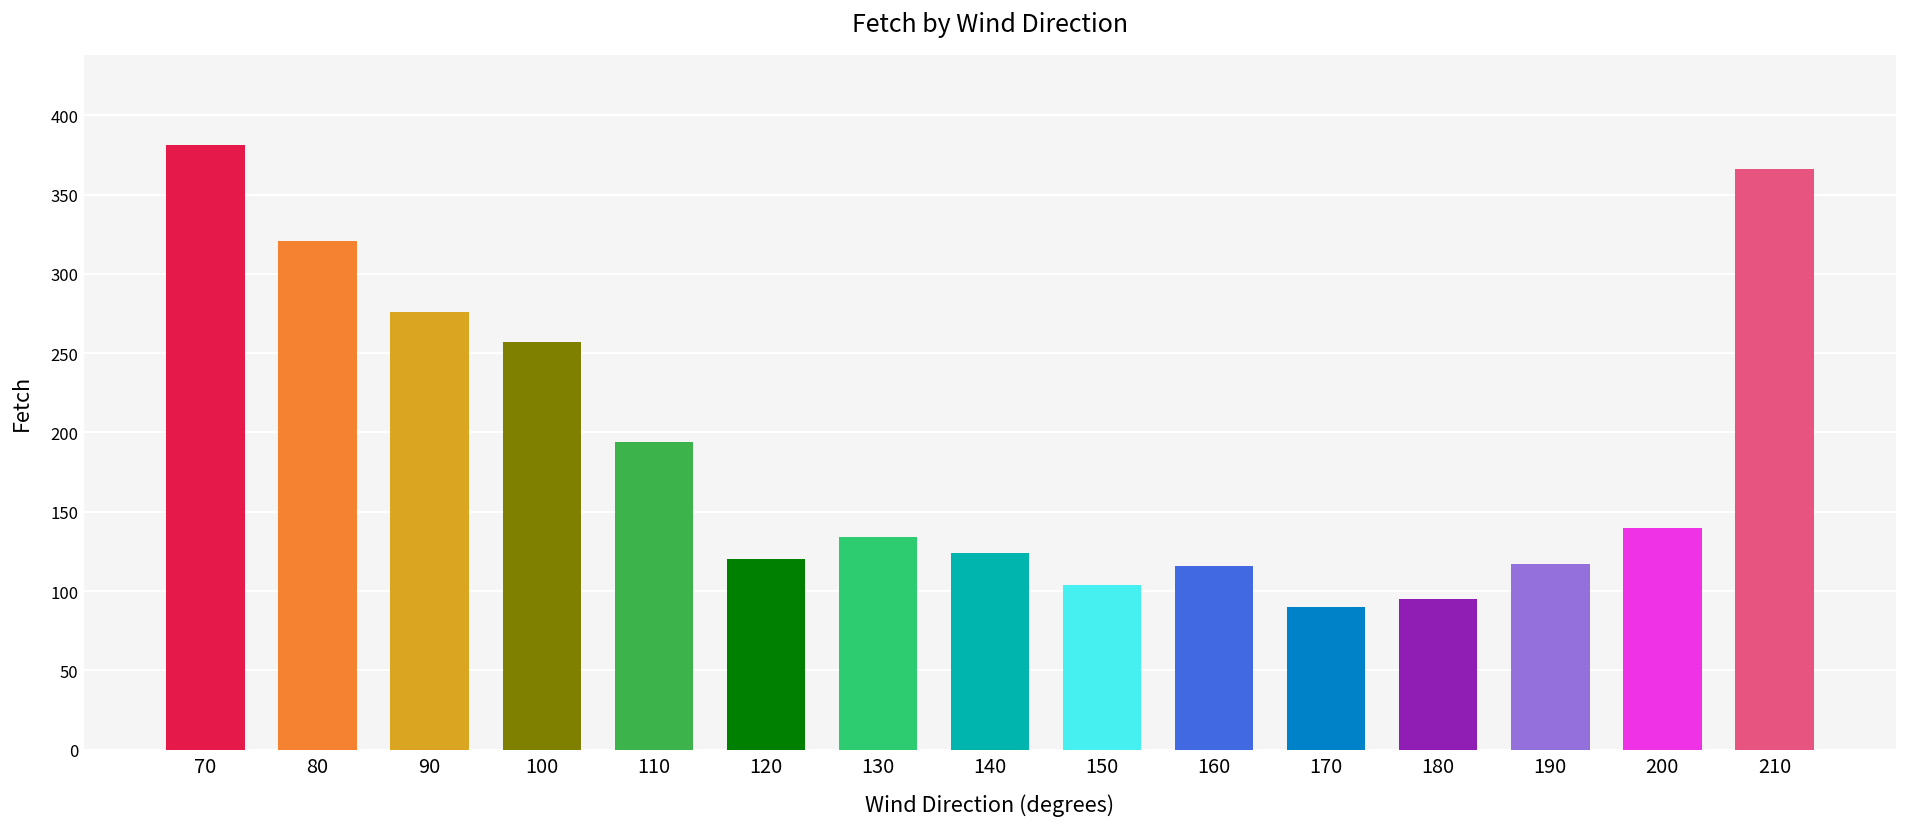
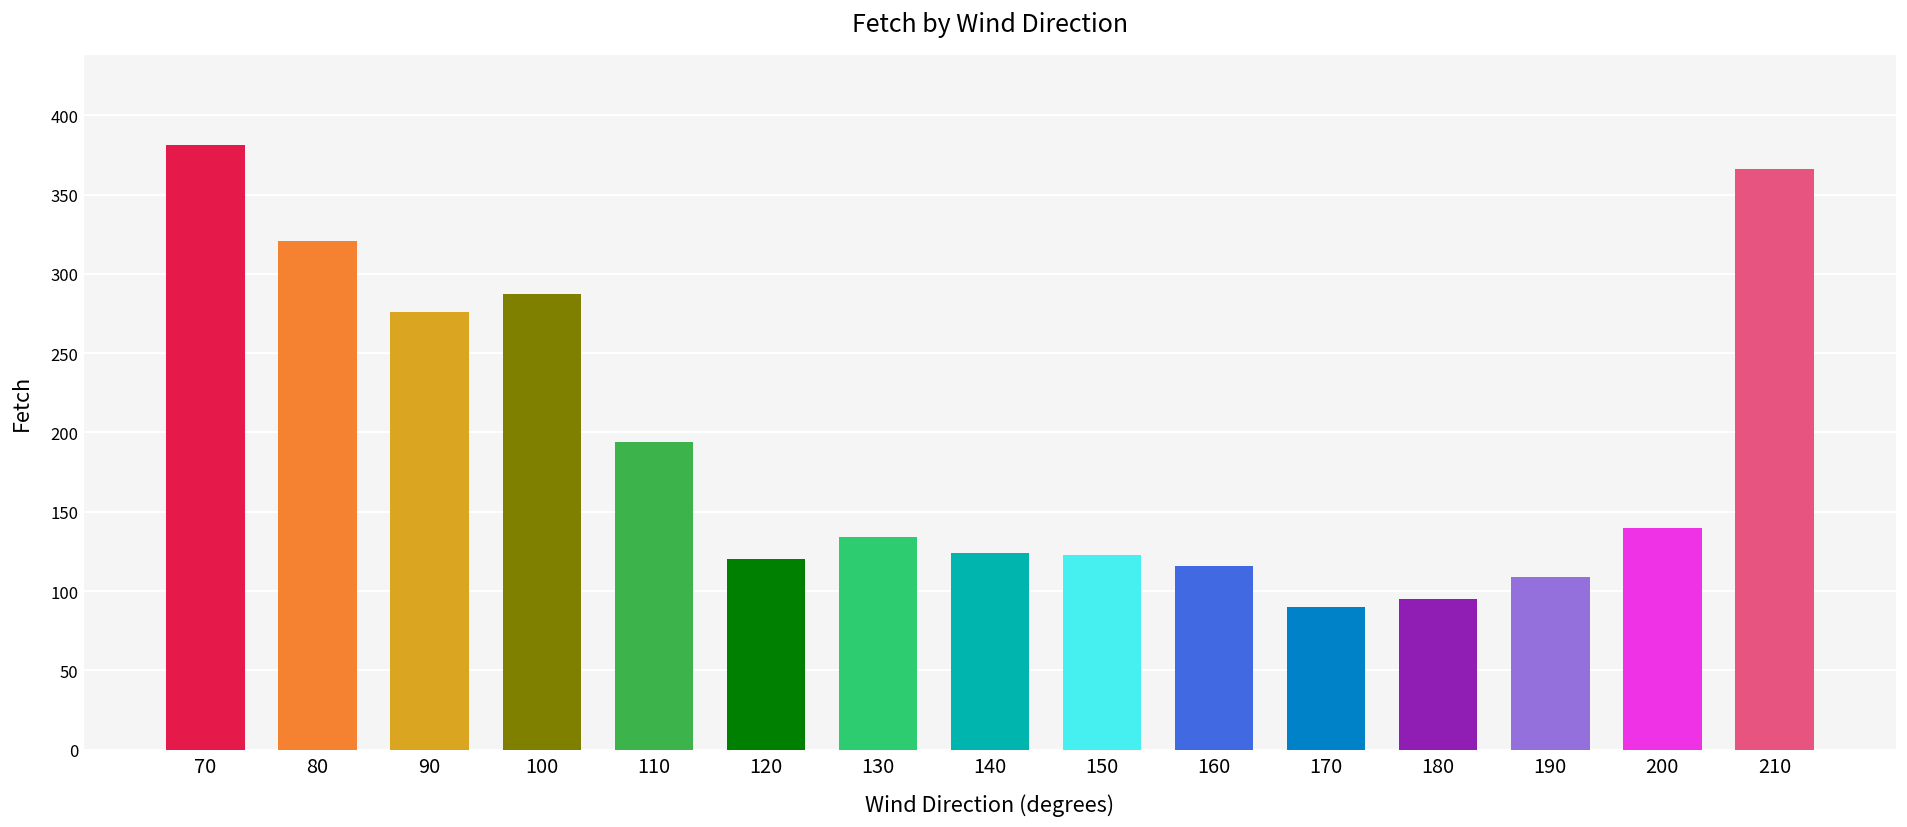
100: 257 -> 287
150: 104 -> 123
190: 117 -> 109
